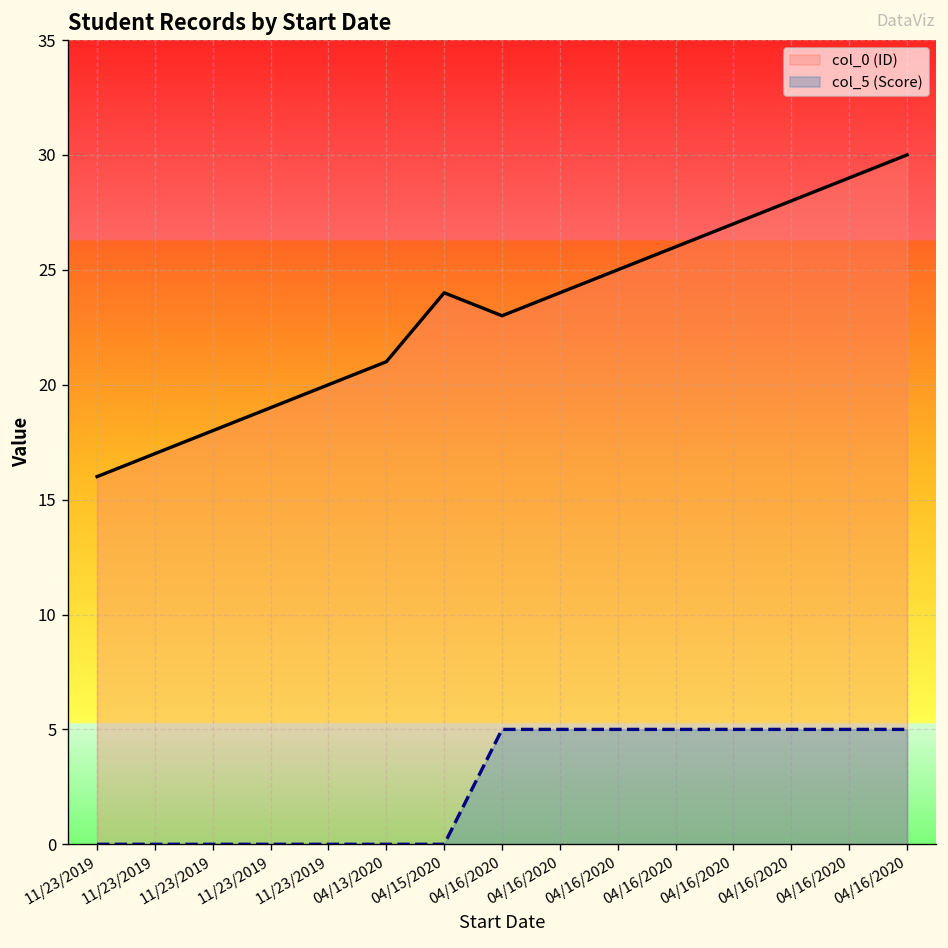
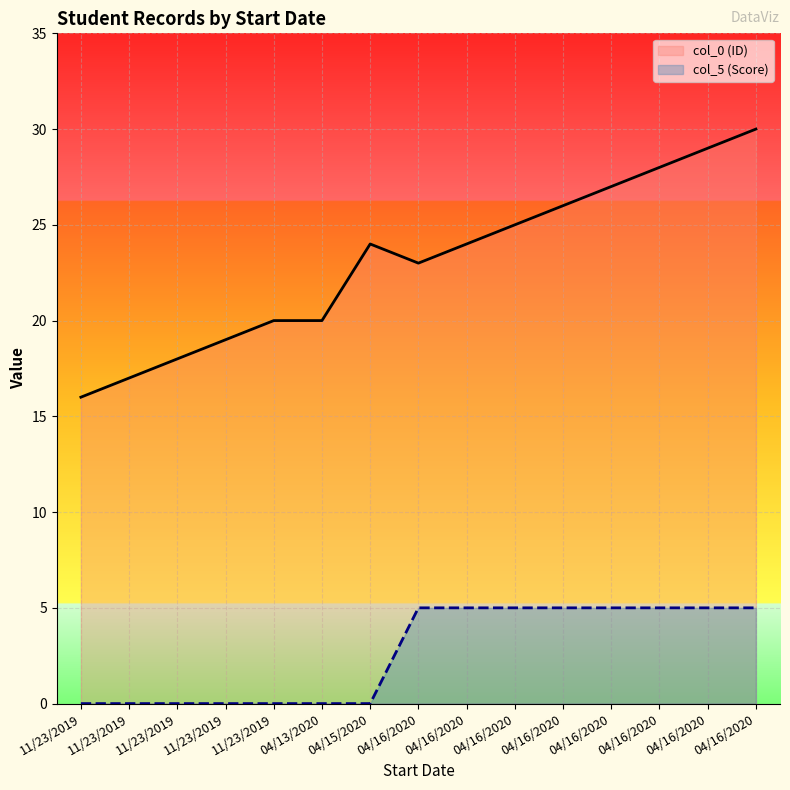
col_0 (ID), 04/13/2020: 21 -> 20
